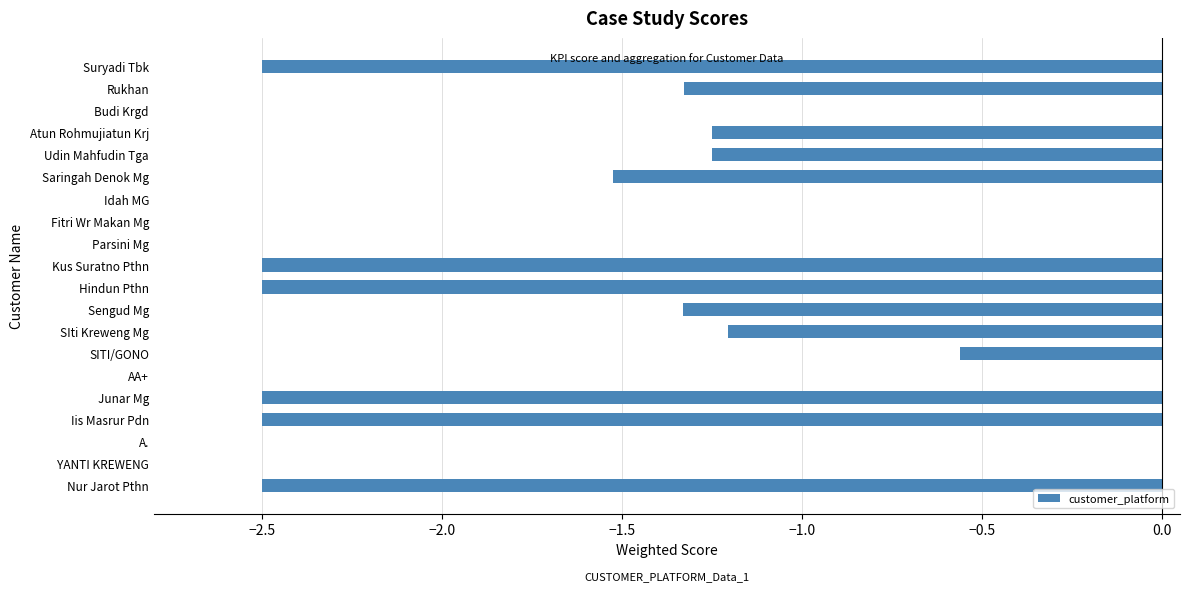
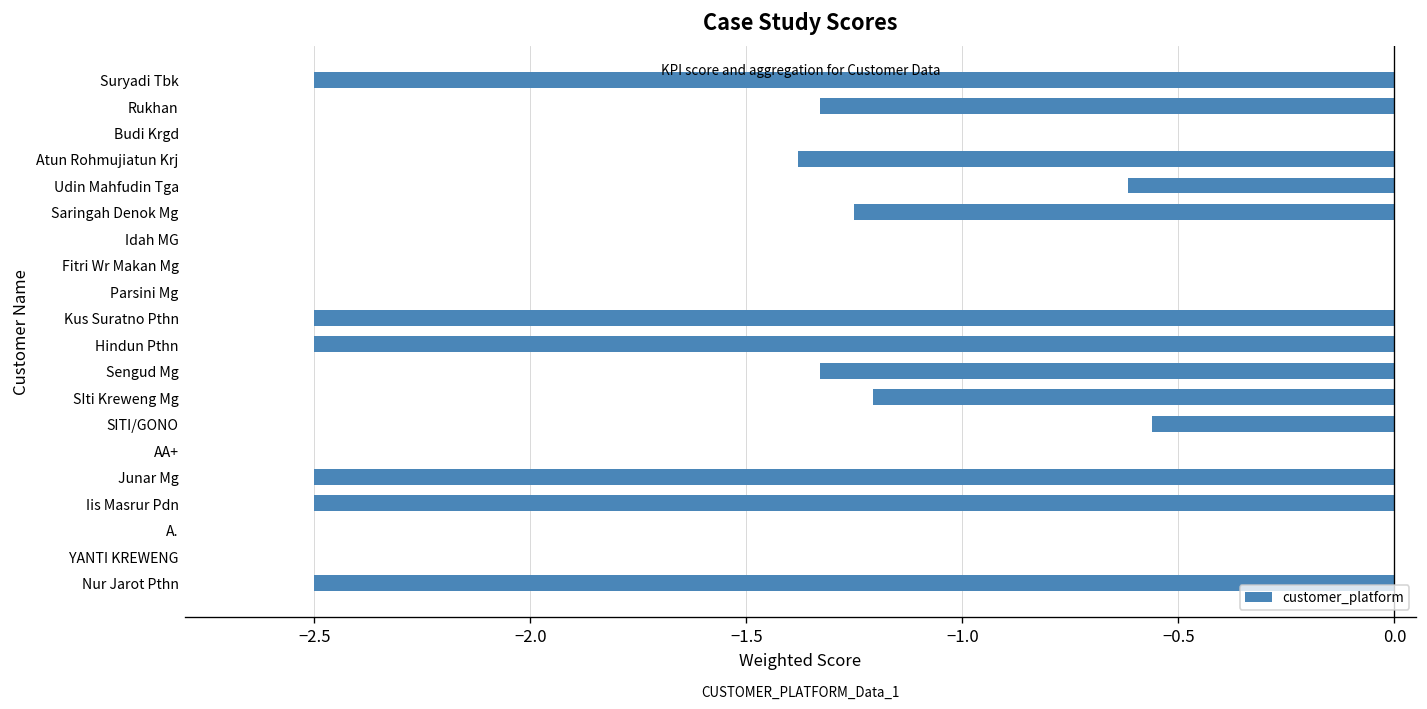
Atun Rohmujiatun Krj: -1.25 -> -1.38
Udin Mahfudin Tga: -1.25 -> -0.62
Saringah Denok Mg: -1.53 -> -1.25
